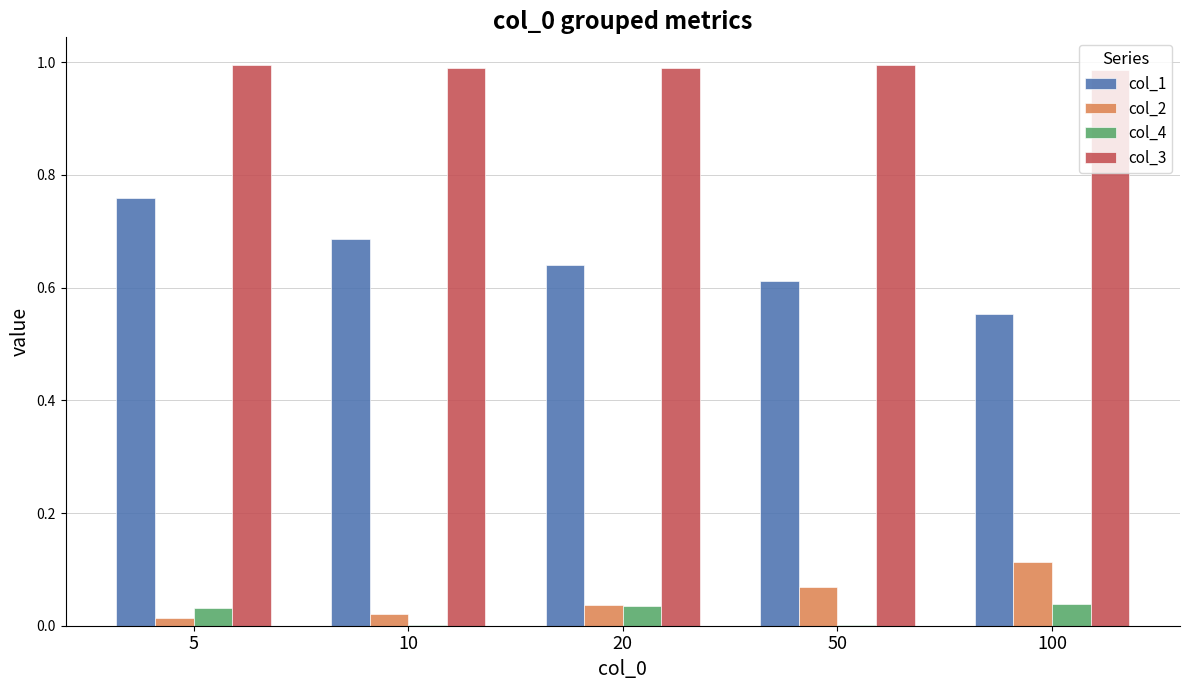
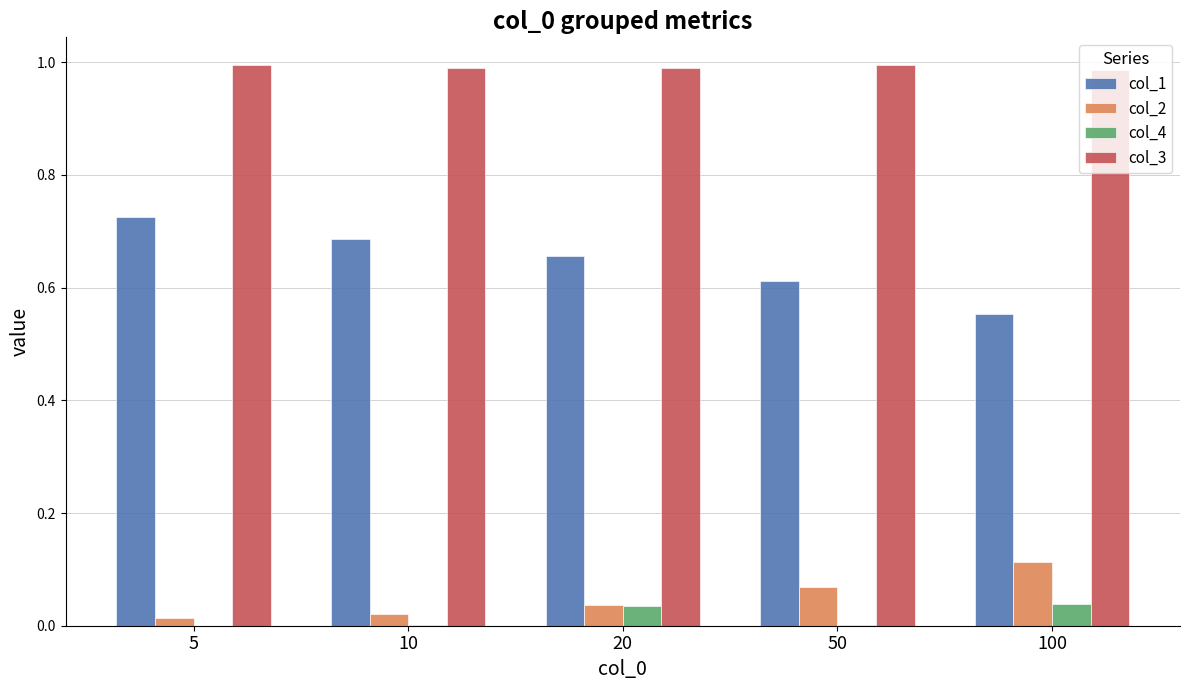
col_1, 5: 0.76 -> 0.73
col_4, 5: 0.03 -> 0.00
col_1, 20: 0.64 -> 0.66
